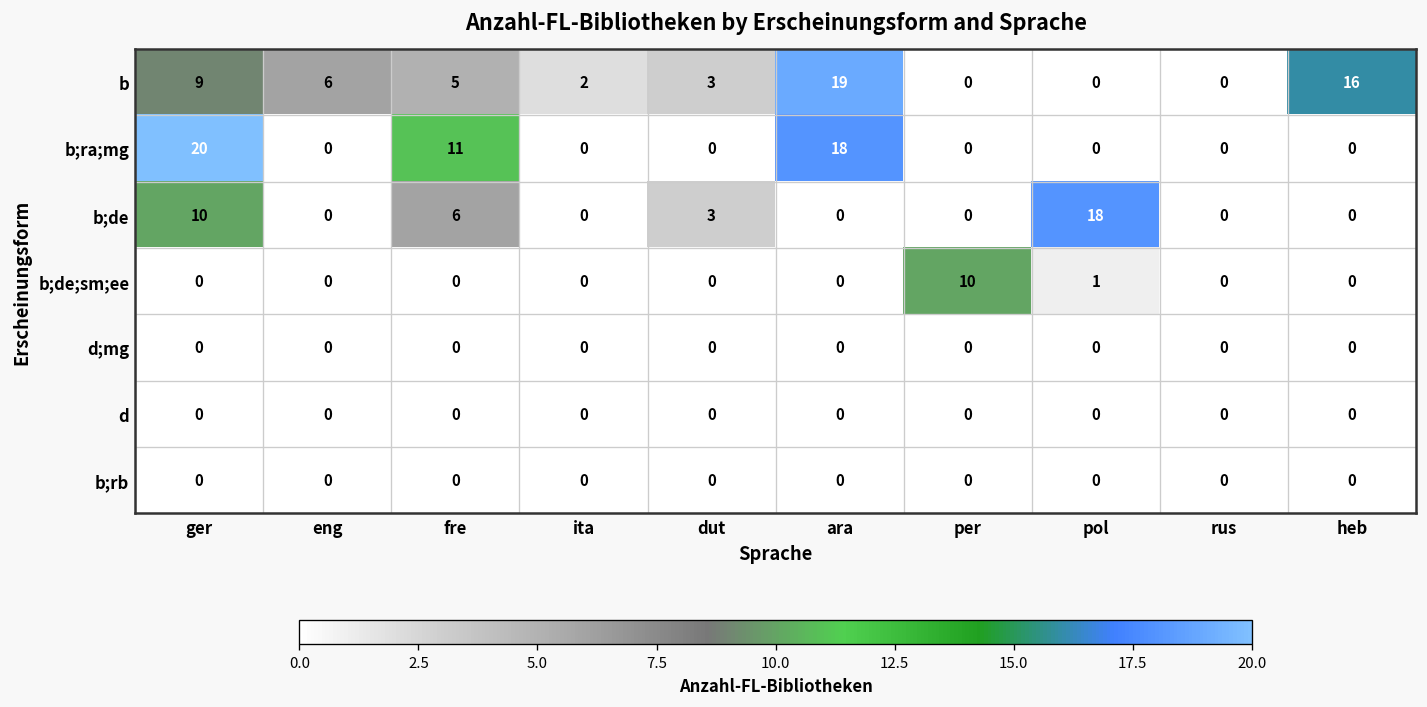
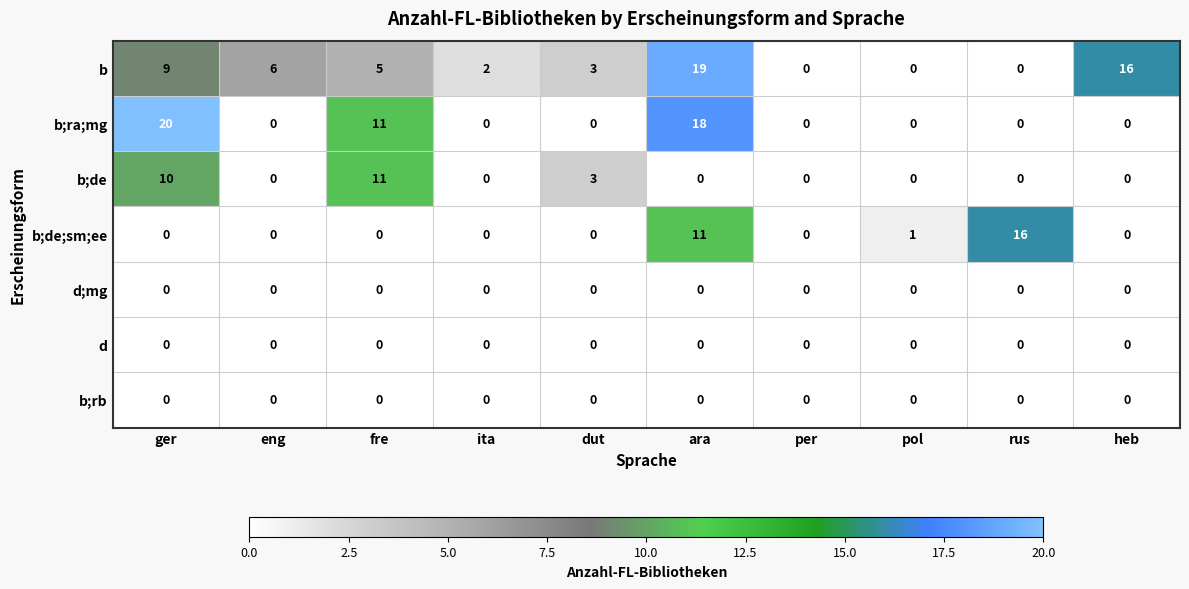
b;de, fre: 6 -> 11
b;de, pol: 18 -> 0
b;de;sm;ee, ara: 0 -> 11
b;de;sm;ee, per: 10 -> 0
b;de;sm;ee, rus: 0 -> 16
